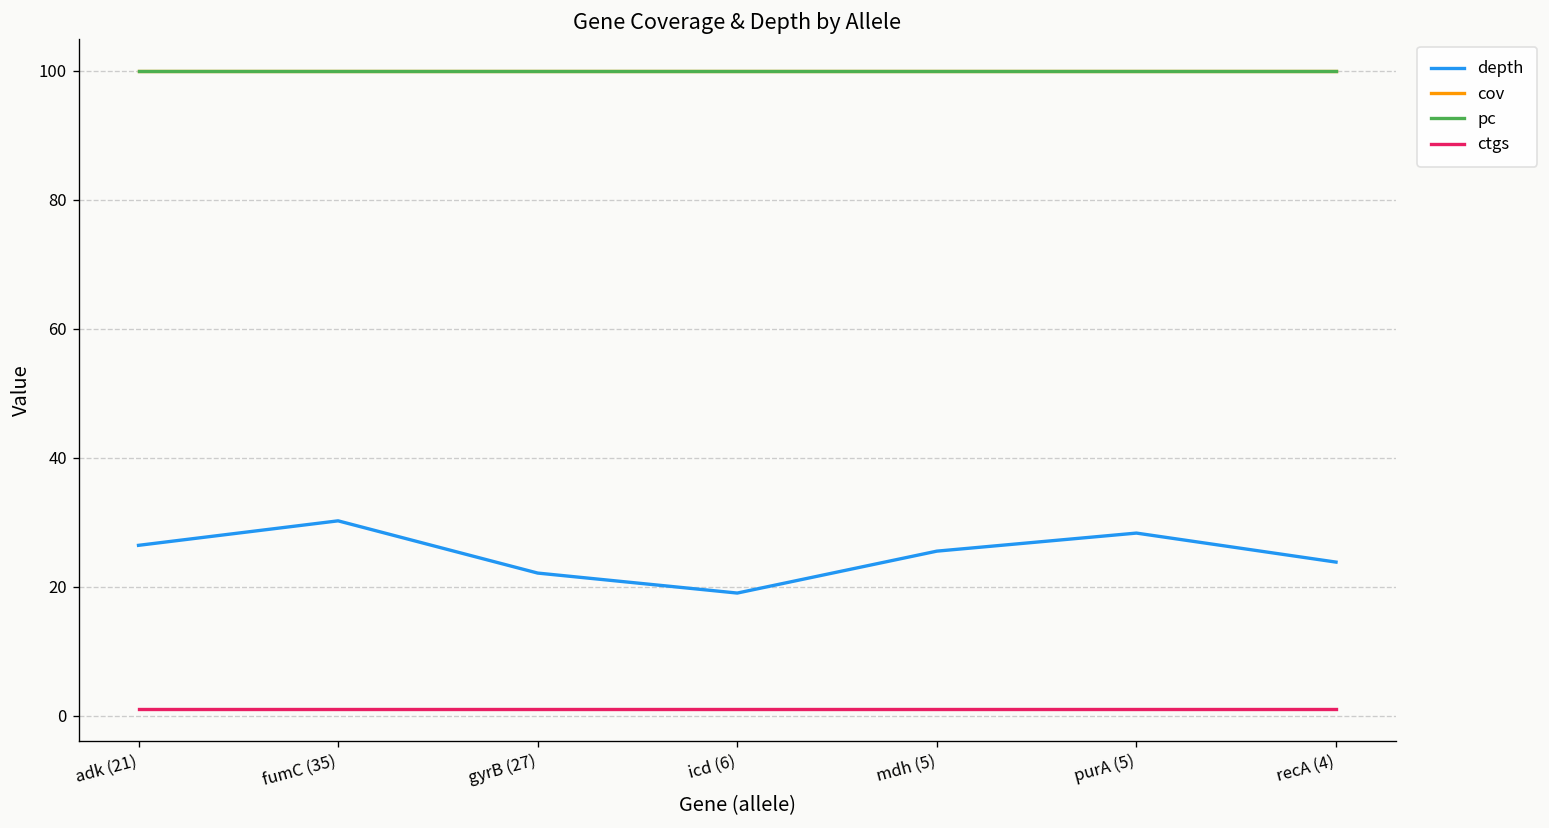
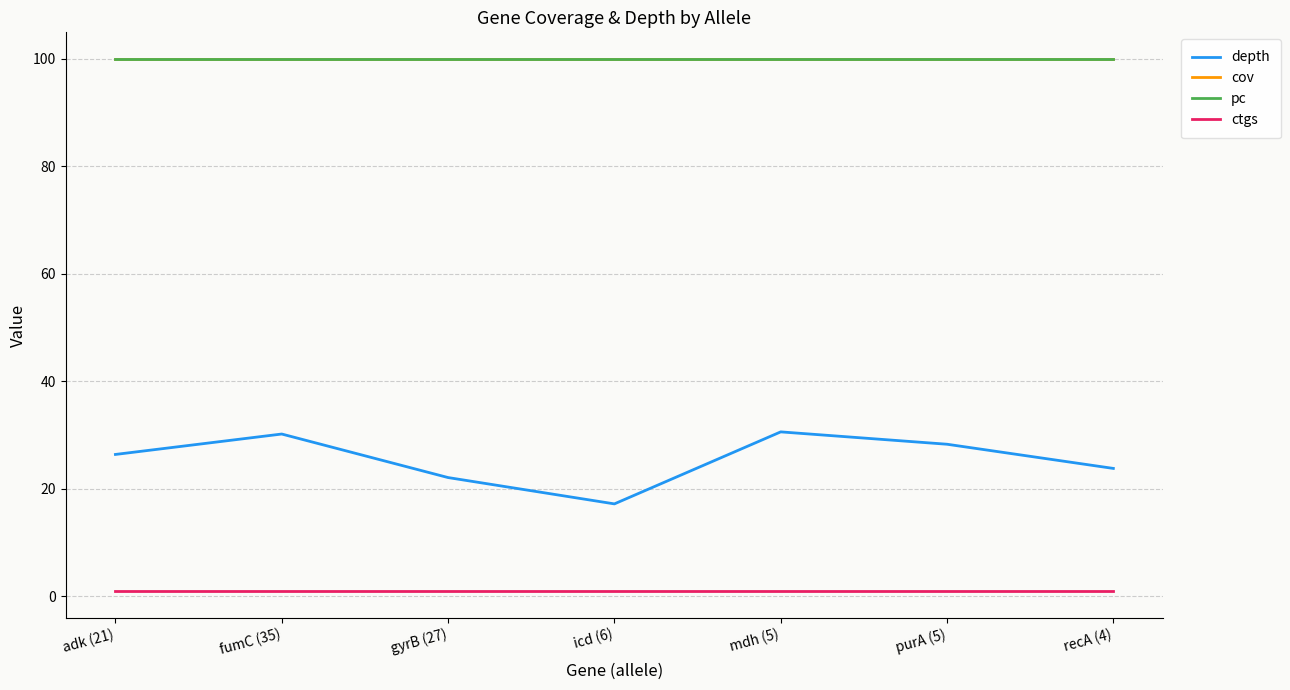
depth, icd (6): 19 -> 17
depth, mdh (5): 26 -> 31
